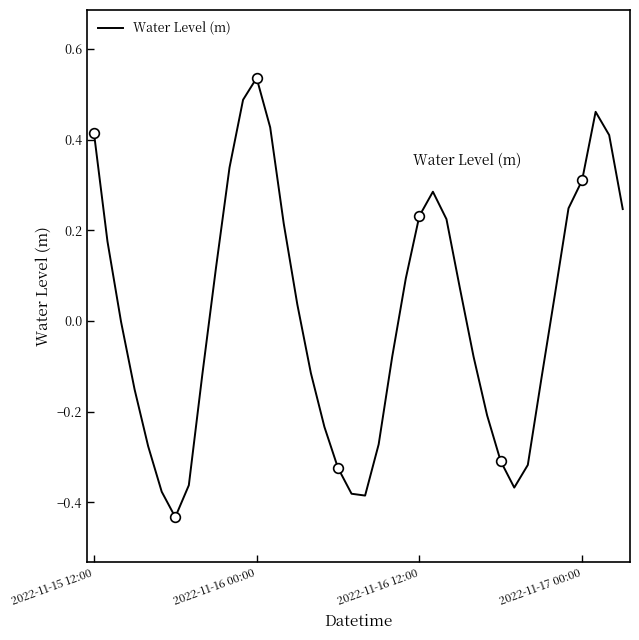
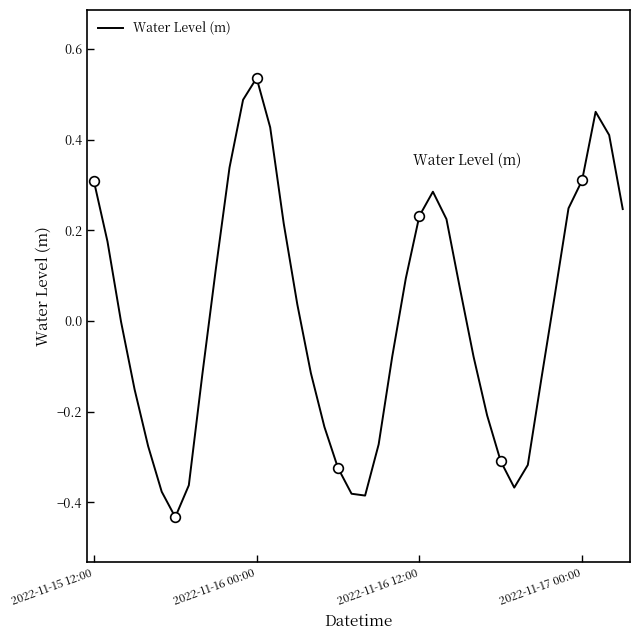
Water Level (m), 2022-11-15 12:00: 0.42 -> 0.31
